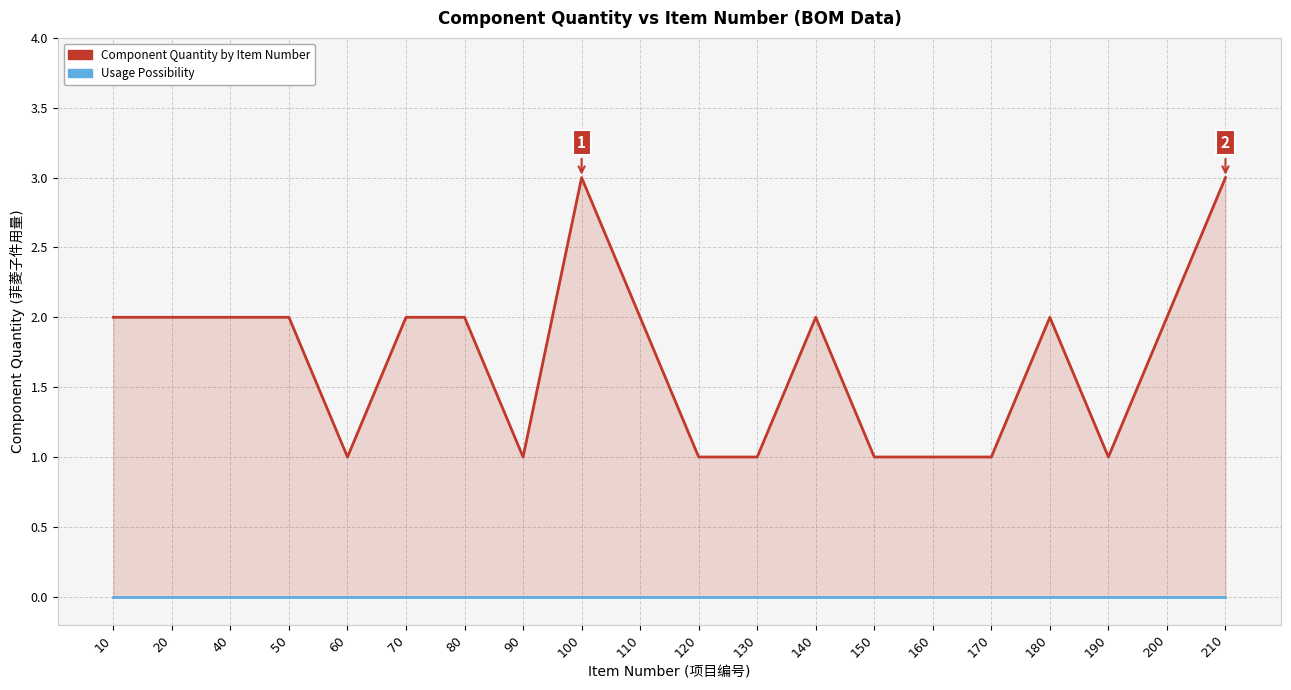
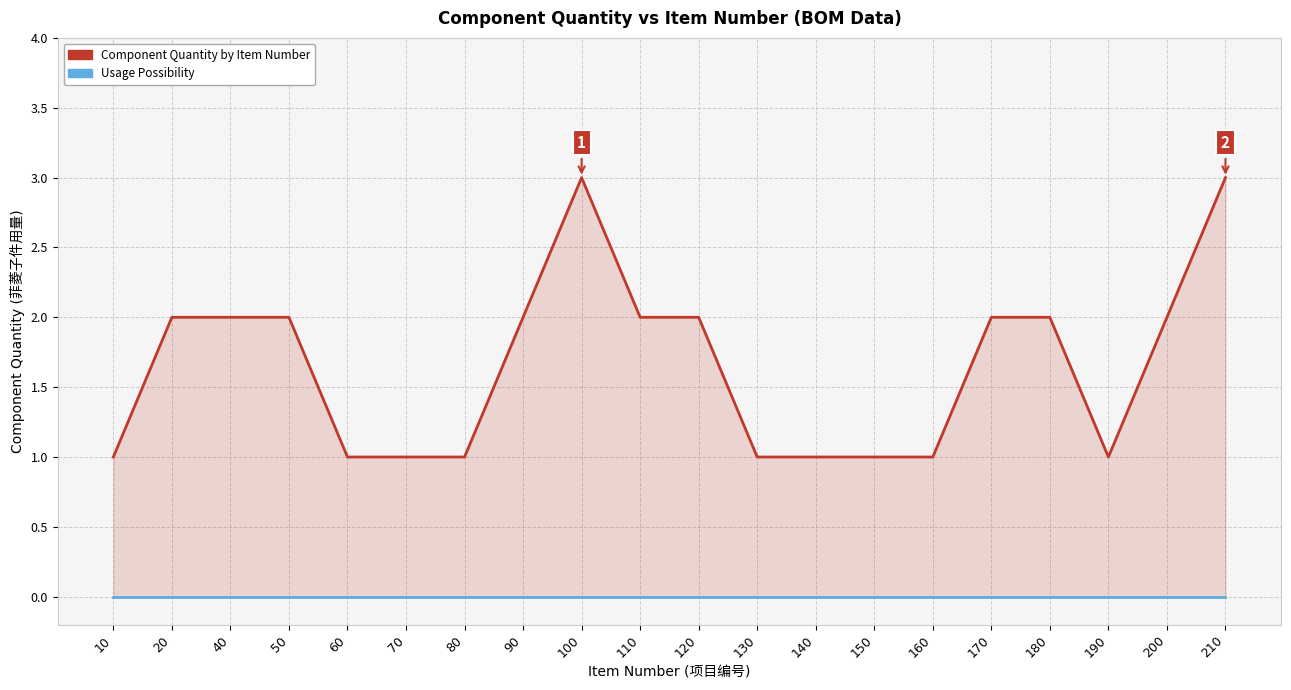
Component Quantity by Item Number, 10: 2 -> 1
Component Quantity by Item Number, 70: 2 -> 1
Component Quantity by Item Number, 80: 2 -> 1
Component Quantity by Item Number, 90: 1 -> 2
Component Quantity by Item Number, 120: 1 -> 2
Component Quantity by Item Number, 140: 2 -> 1
Component Quantity by Item Number, 170: 1 -> 2
